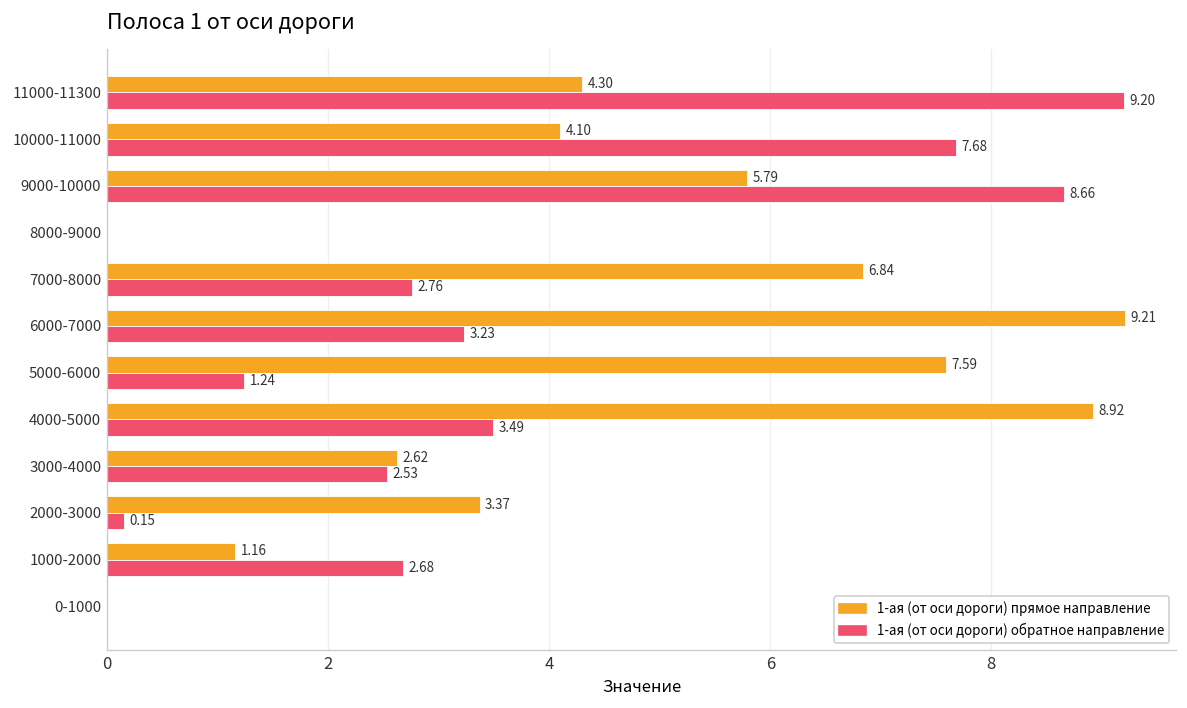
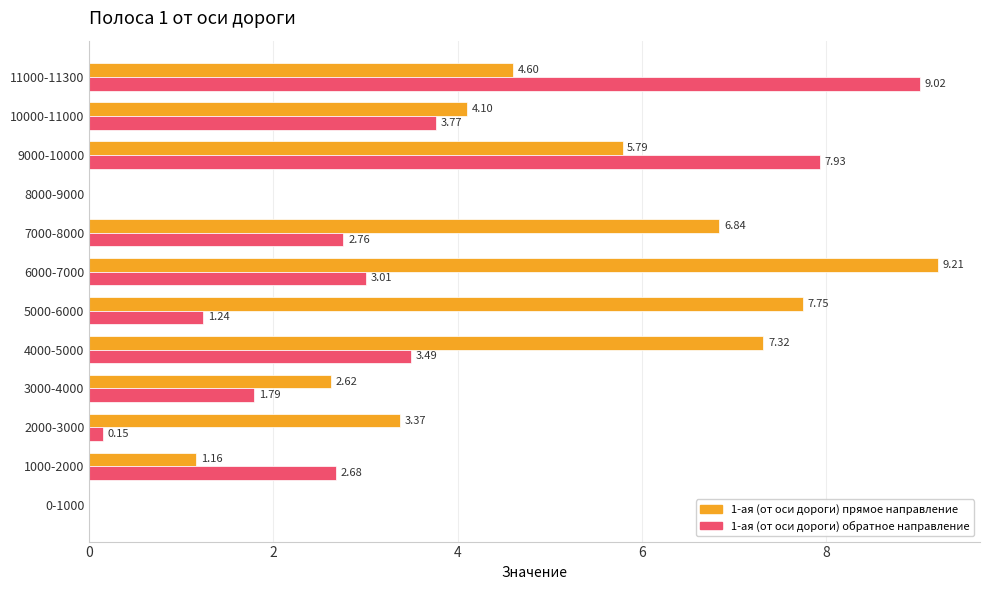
1-ая (от оси дороги) прямое направление, 11000-11300: 4.30 -> 4.60
1-ая (от оси дороги) обратное направление, 11000-11300: 9.20 -> 9.02
1-ая (от оси дороги) обратное направление, 10000-11000: 7.68 -> 3.77
1-ая (от оси дороги) обратное направление, 9000-10000: 8.66 -> 7.93
1-ая (от оси дороги) обратное направление, 6000-7000: 3.23 -> 3.01
1-ая (от оси дороги) прямое направление, 5000-6000: 7.59 -> 7.75
1-ая (от оси дороги) прямое направление, 4000-5000: 8.92 -> 7.32
1-ая (от оси дороги) обратное направление, 3000-4000: 2.53 -> 1.79
